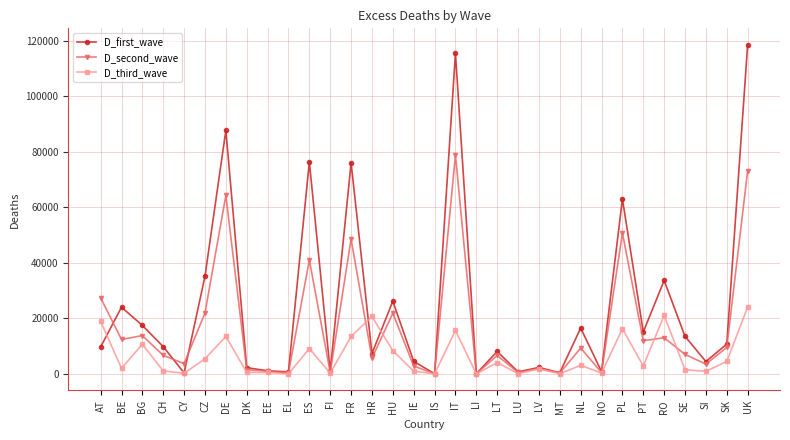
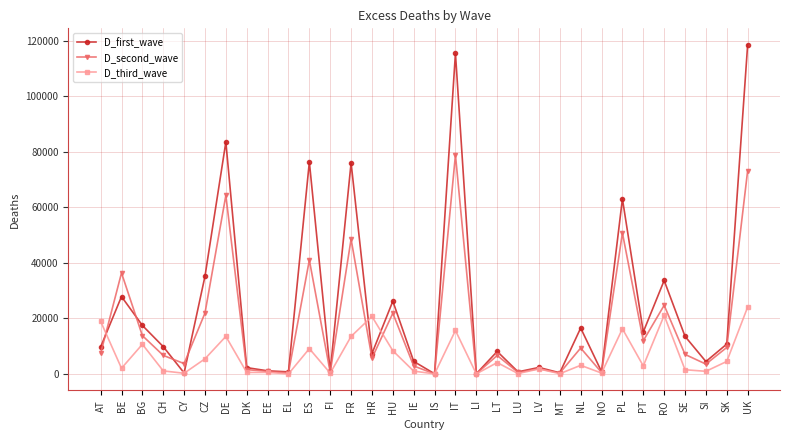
D_second_wave, AT: 27000 -> 7000
D_first_wave, BE: 24000 -> 28000
D_second_wave, BE: 12000 -> 36000
D_first_wave, DE: 88000 -> 84000
D_second_wave, RO: 13000 -> 25000
